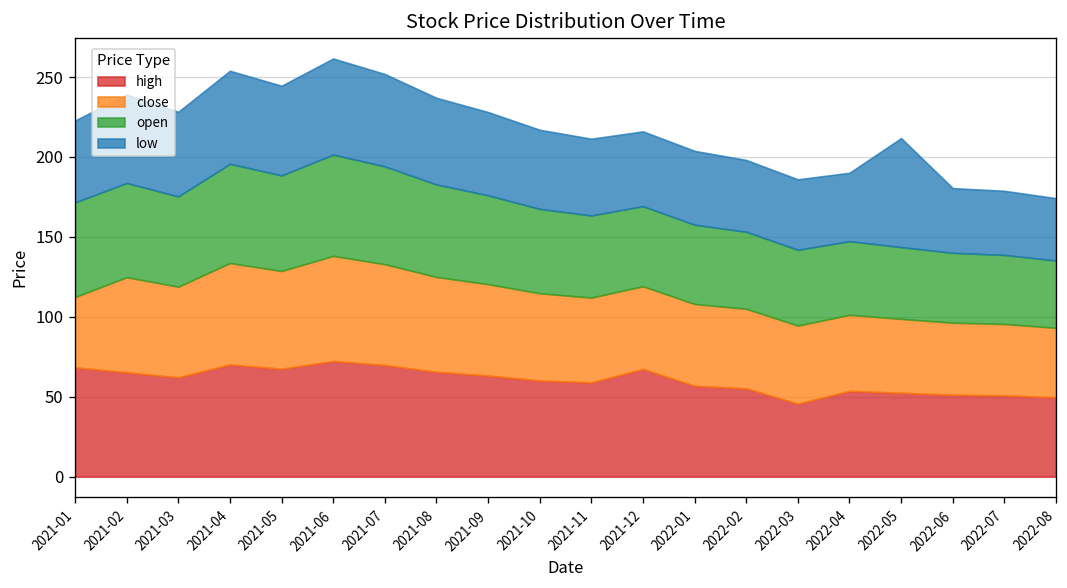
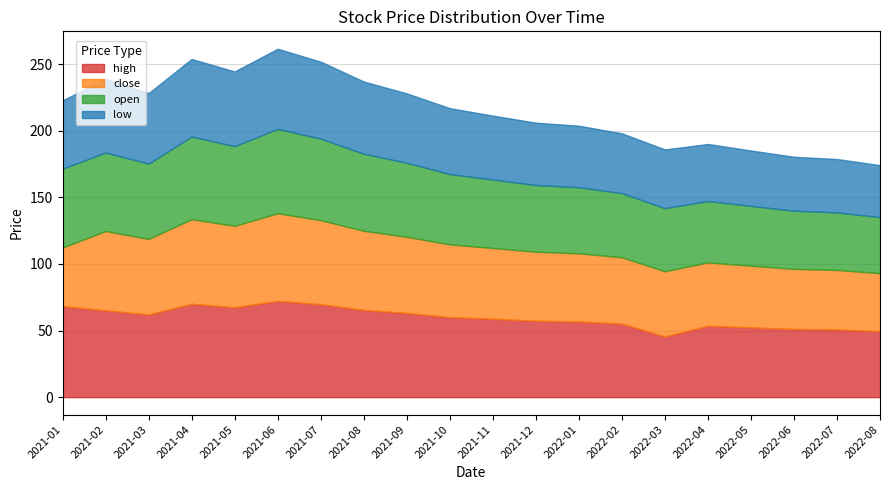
high, 2021-12: 67 -> 57
low, 2022-05: 68 -> 42
